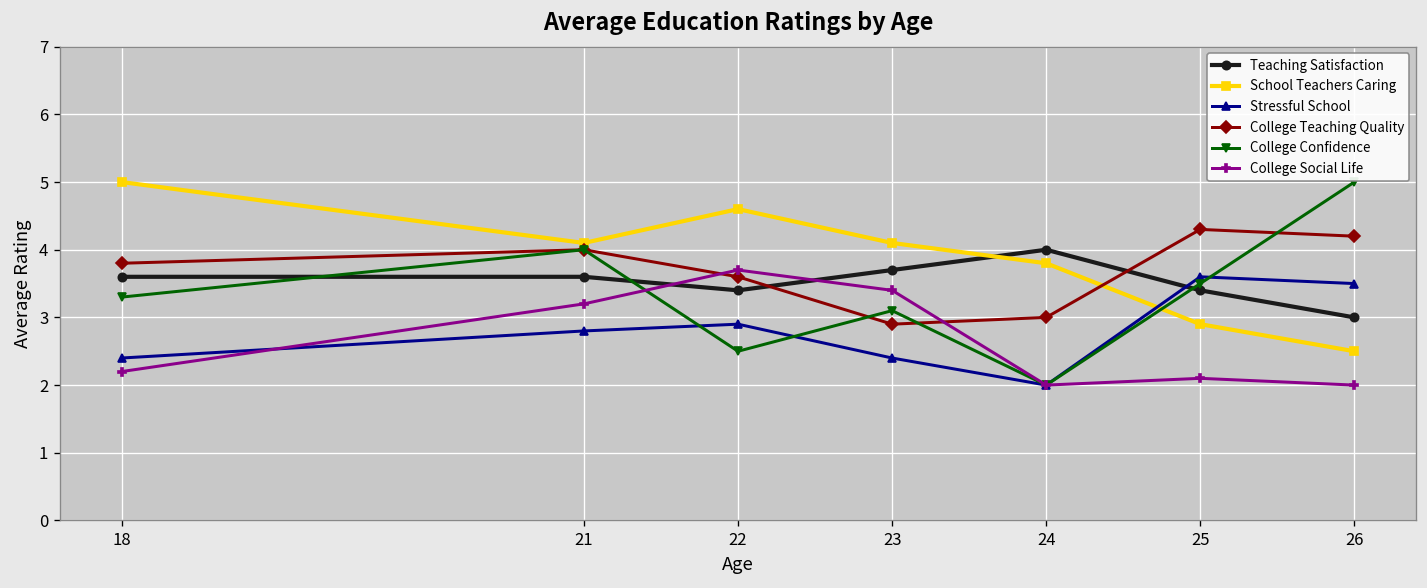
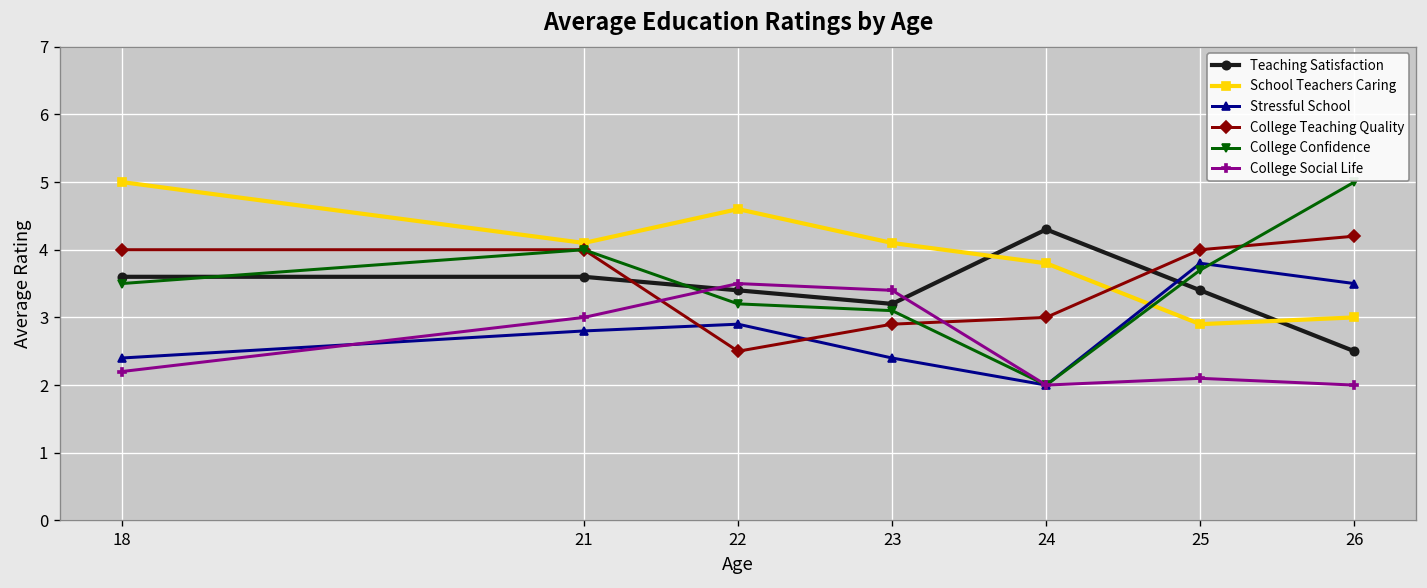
College Teaching Quality, 18: 3.8 -> 4.0
College Confidence, 18: 3.3 -> 3.5
College Social Life, 21: 3.2 -> 3.0
College Teaching Quality, 22: 3.6 -> 2.5
College Confidence, 22: 2.5 -> 3.2
College Social Life, 22: 3.7 -> 3.5
Teaching Satisfaction, 23: 3.7 -> 3.2
Teaching Satisfaction, 24: 4.0 -> 4.3
Stressful School, 25: 3.6 -> 3.8
College Teaching Quality, 25: 4.3 -> 4.0
College Confidence, 25: 3.5 -> 3.7
Teaching Satisfaction, 26: 3.0 -> 2.5
School Teachers Caring, 26: 2.5 -> 3.0
